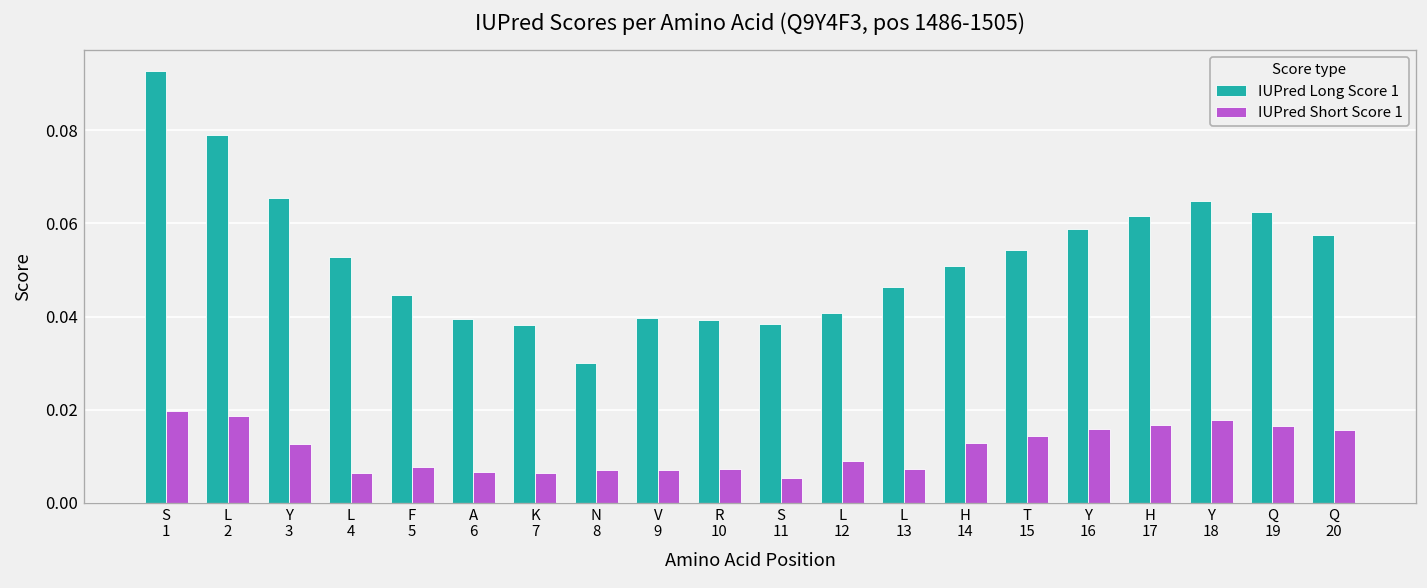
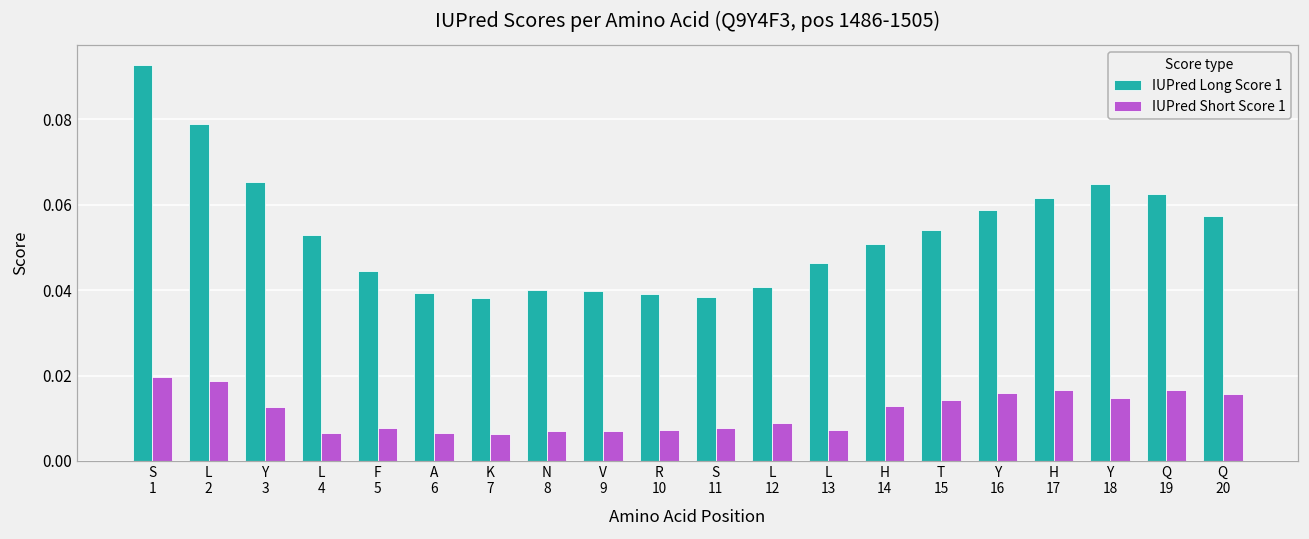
IUPred Long Score 1, N 8: 0.03 -> 0.04
IUPred Short Score 1, S 11: 0.005 -> 0.008
IUPred Short Score 1, Y 18: 0.018 -> 0.015
